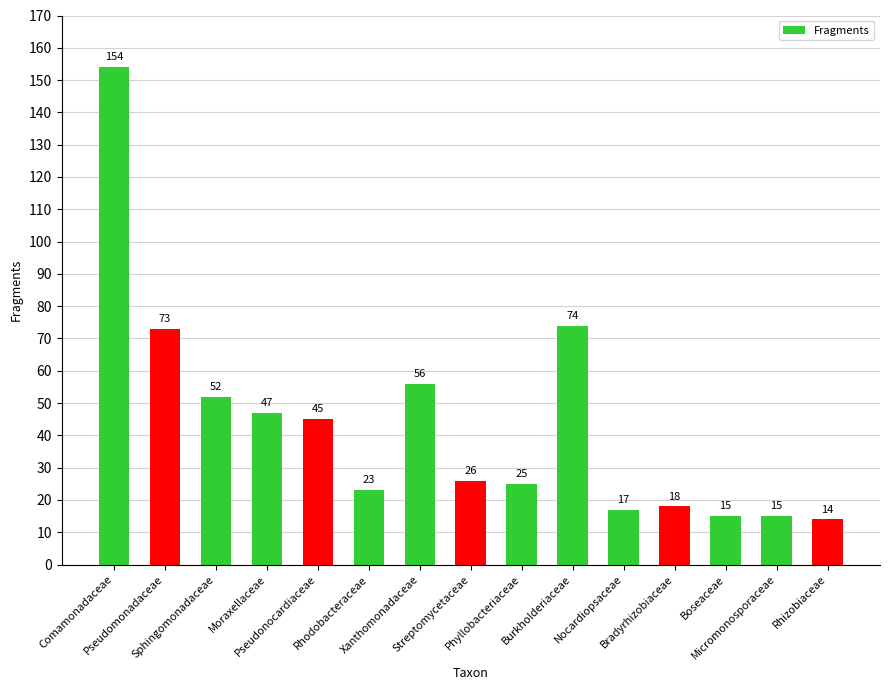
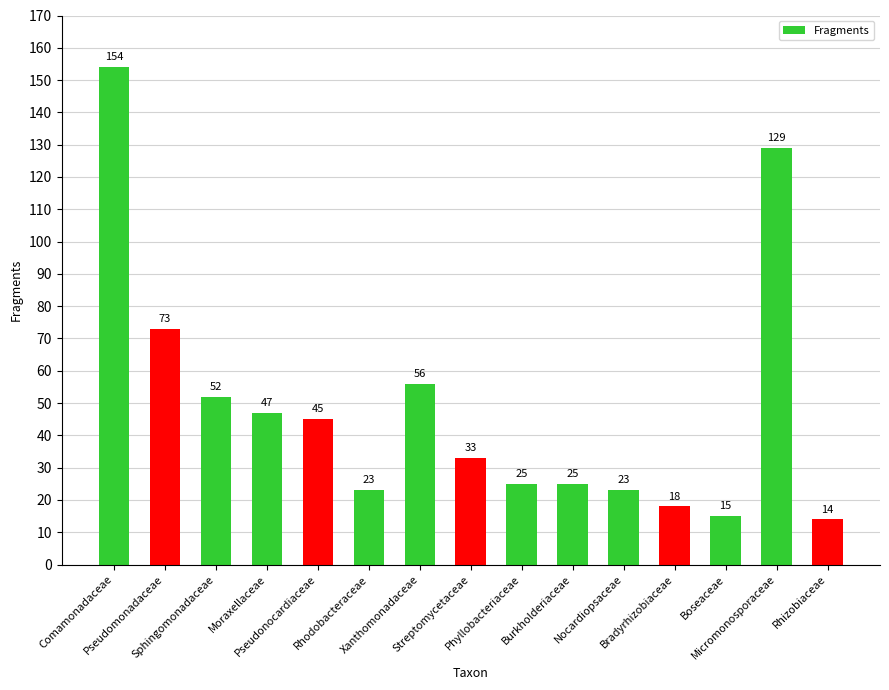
Streptomycetaceae: 26 -> 33
Burkholderiaceae: 74 -> 25
Nocardiopsaceae: 17 -> 23
Micromonosporaceae: 15 -> 129
